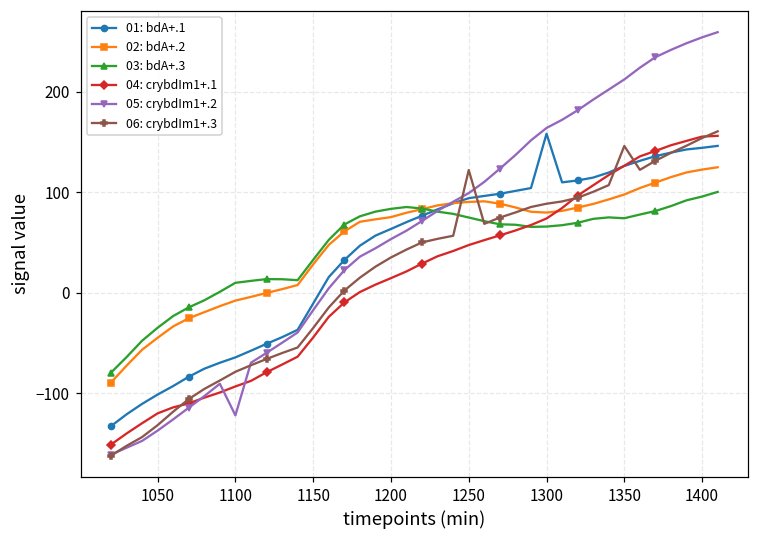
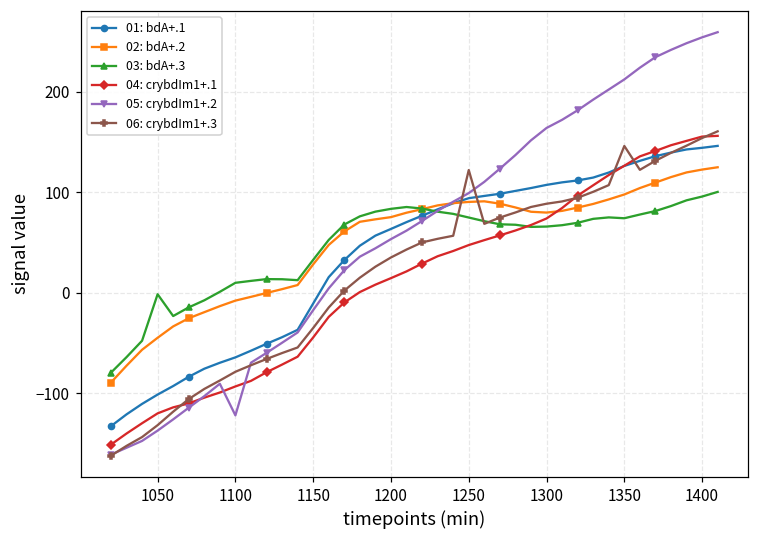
03: bdA+.3, 1050: -30 -> 0
01: bdA+.1, 1300: 160 -> 110
